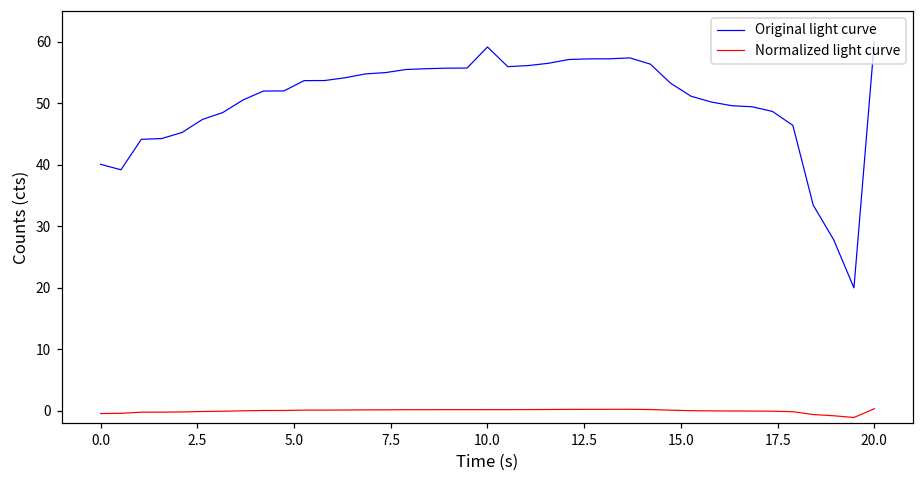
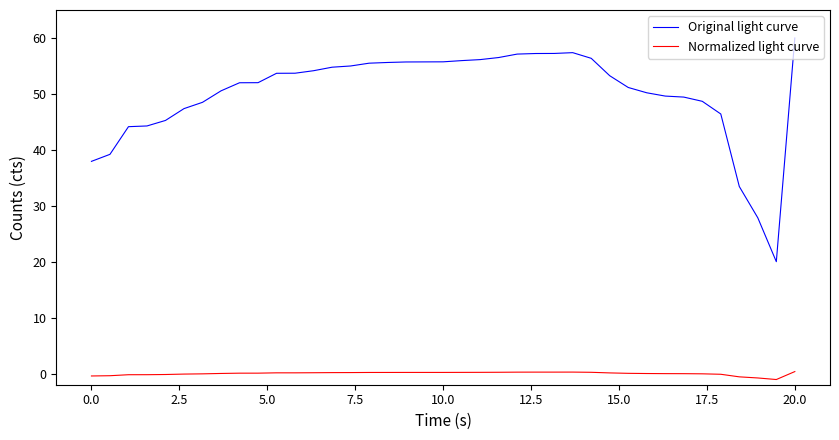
Original light curve, 0.0: 40 -> 38
Original light curve, 10.0: 59 -> 56
